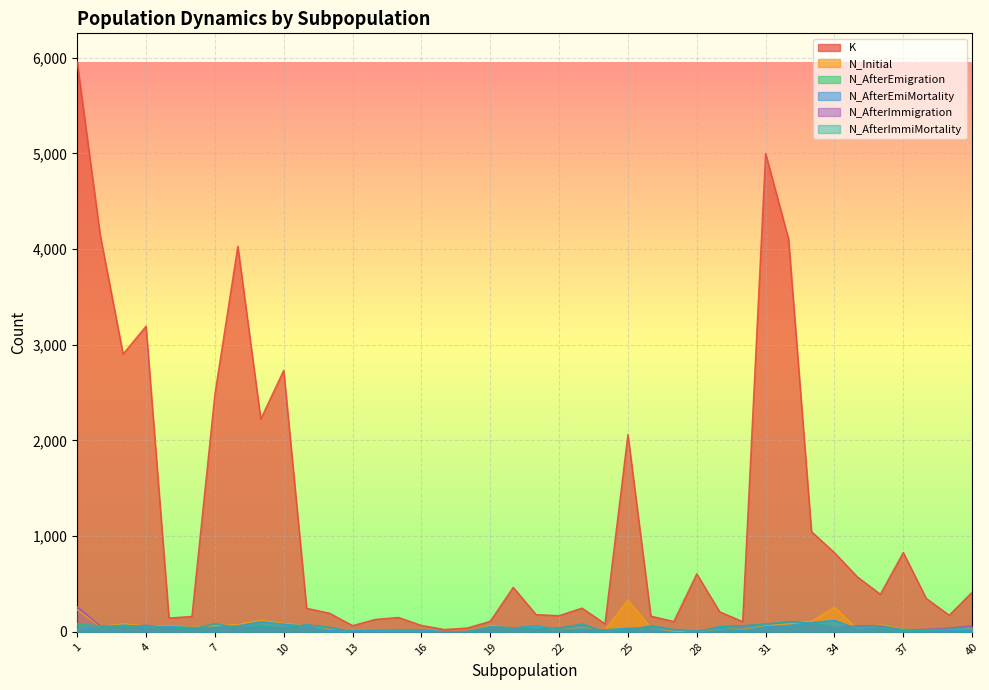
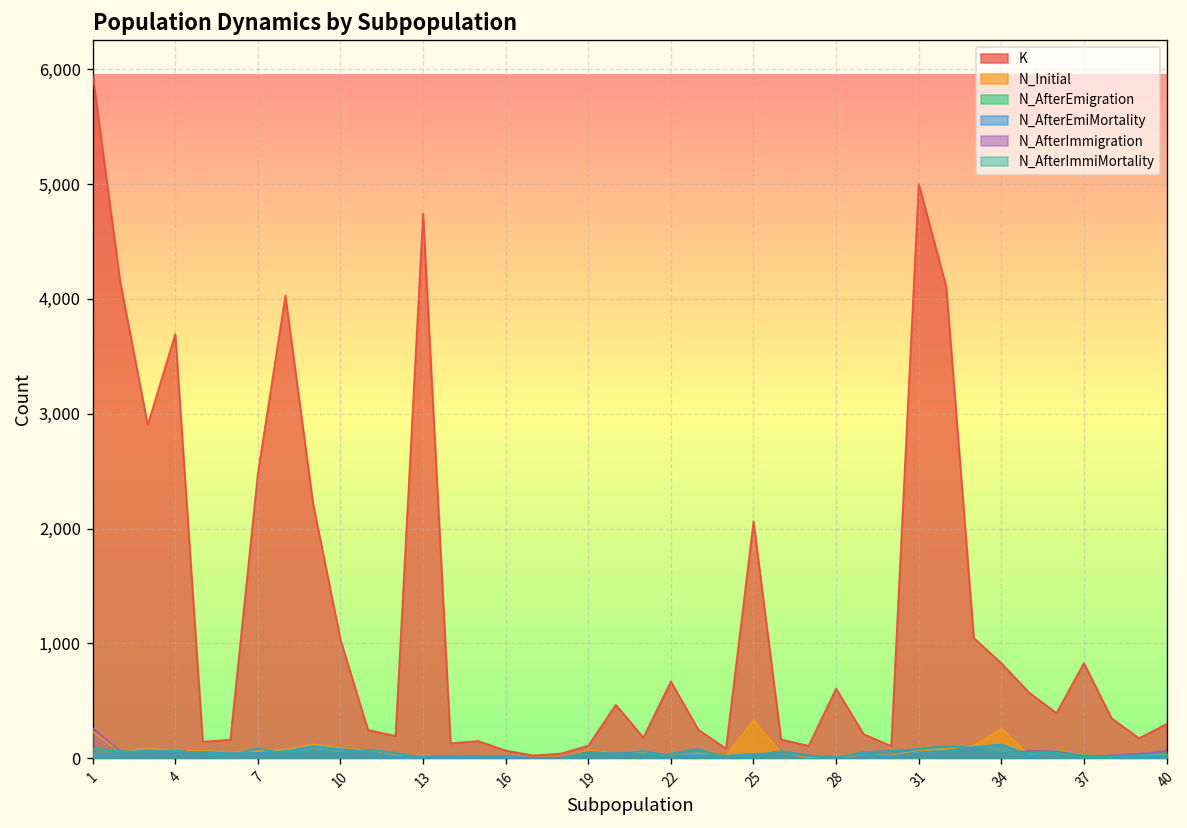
K, 4: 3,200 -> 3,700
K, 10: 2,700 -> 1,000
K, 13: 100 -> 4,700
K, 22: 200 -> 700
K, 40: 400 -> 300
